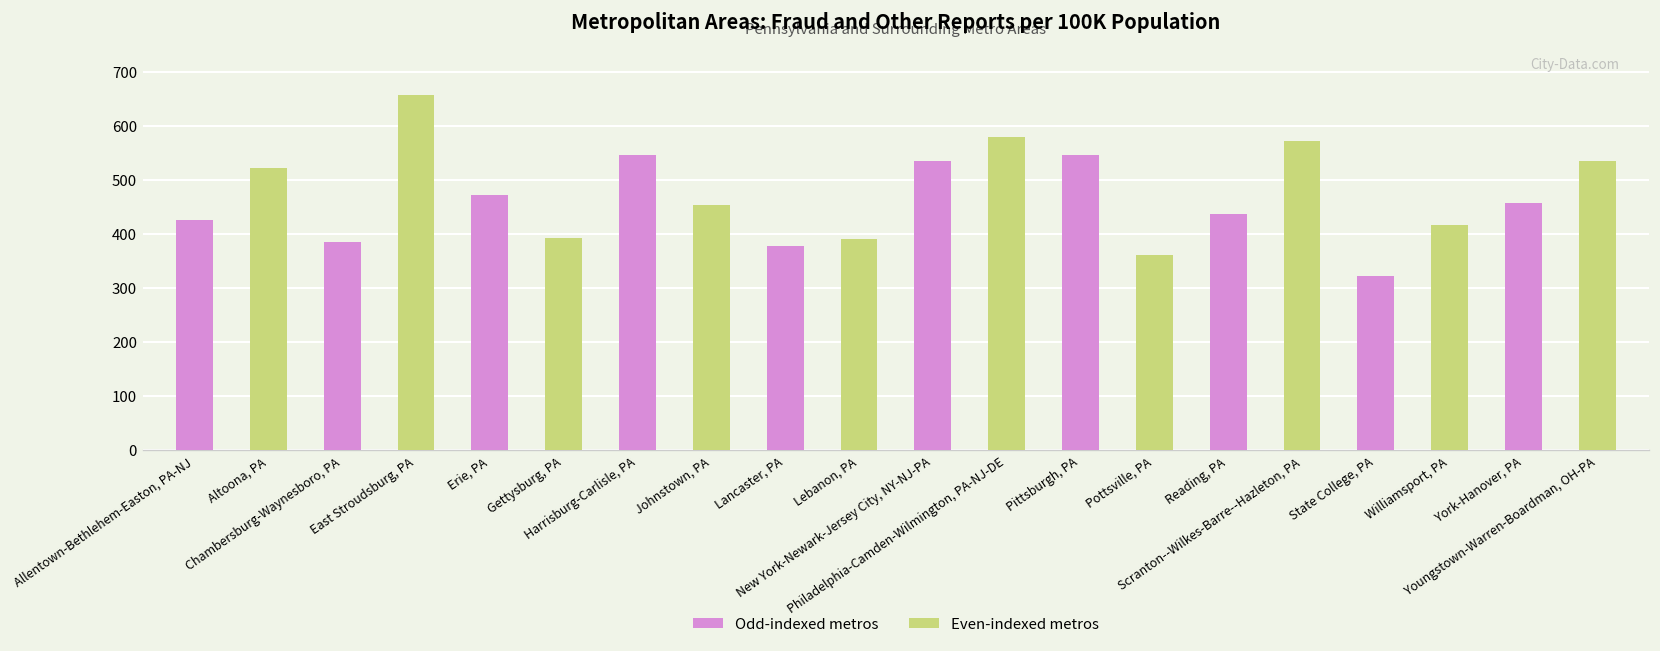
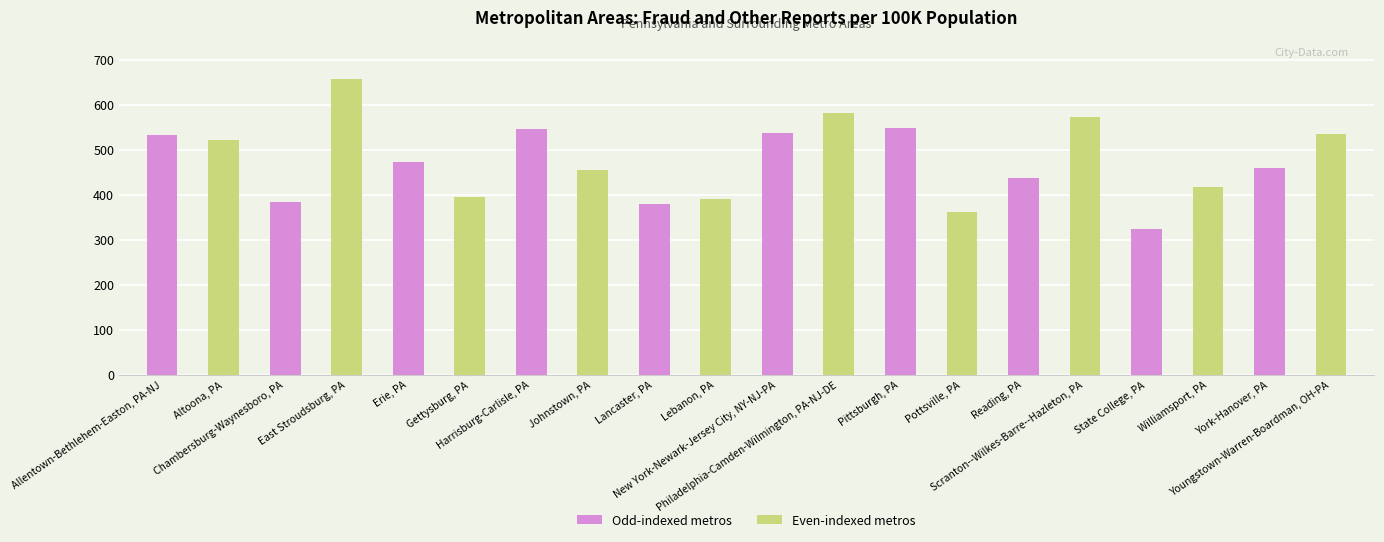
Allentown-Bethlehem-Easton, PA-NJ: 430 -> 530
